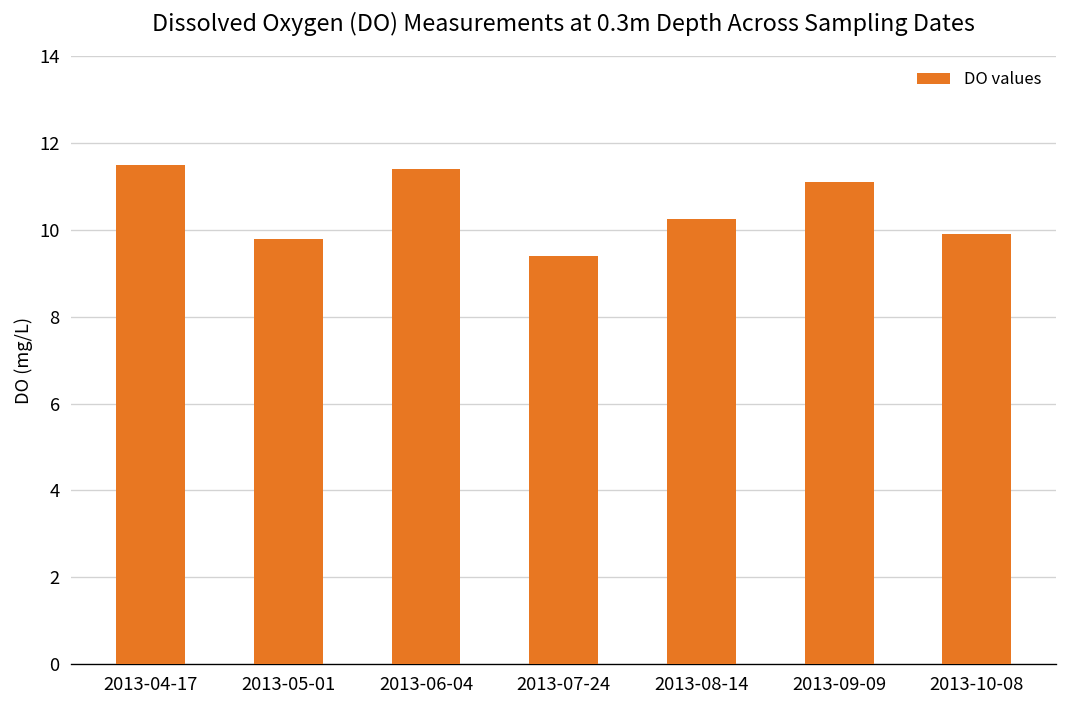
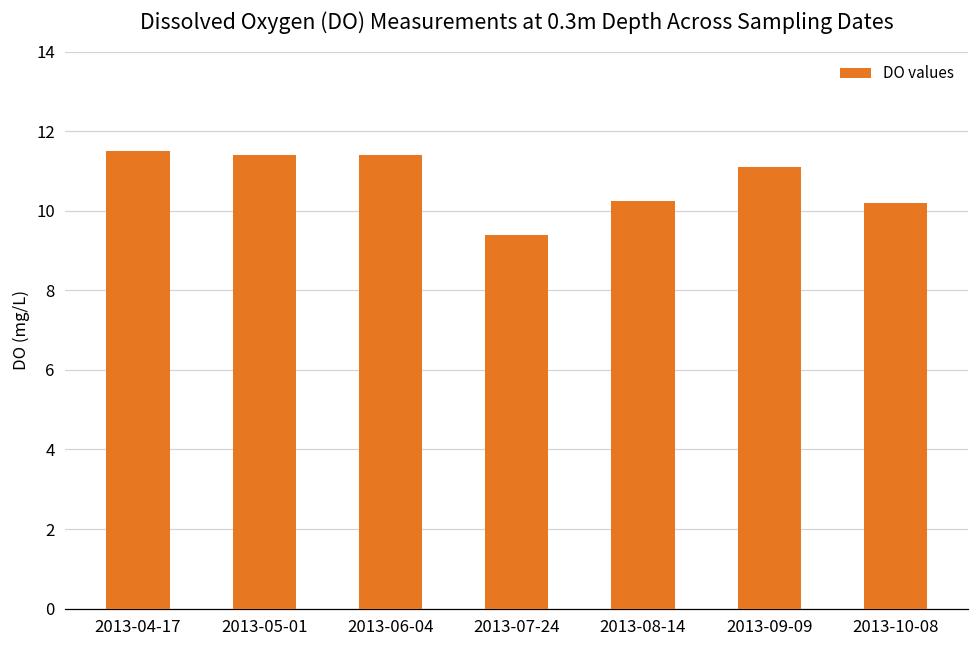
2013-05-01: 9.8 -> 11.4
2013-10-08: 9.9 -> 10.2
